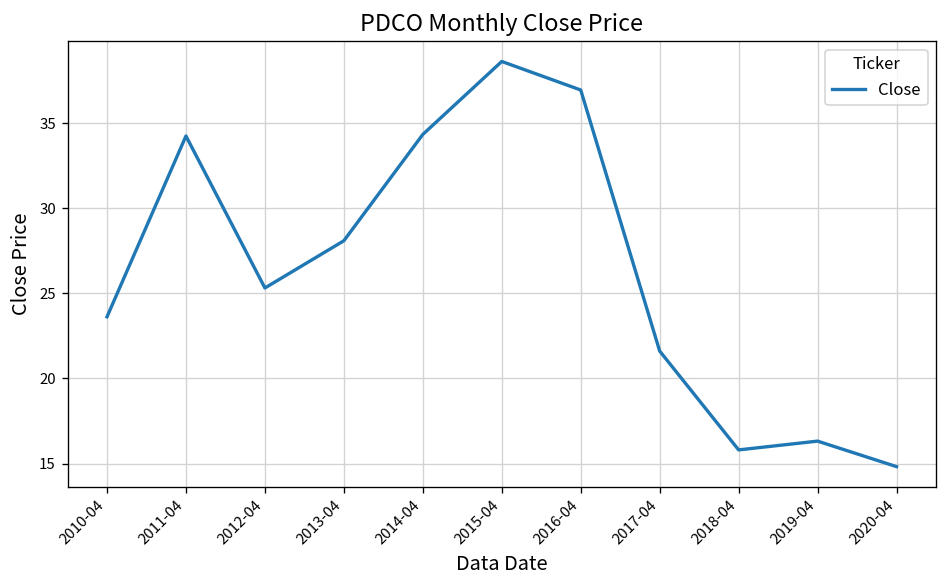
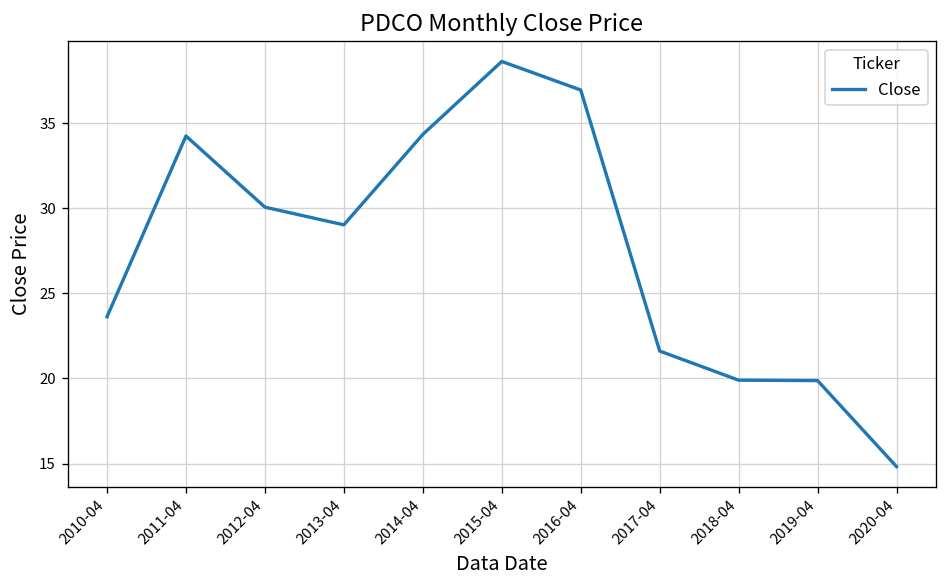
2012-04: 25.3 -> 30.1
2013-04: 28.1 -> 29.0
2018-04: 15.8 -> 19.9
2019-04: 16.3 -> 19.9
